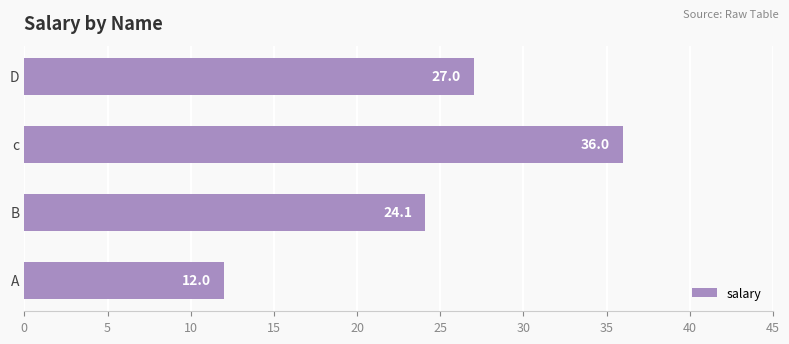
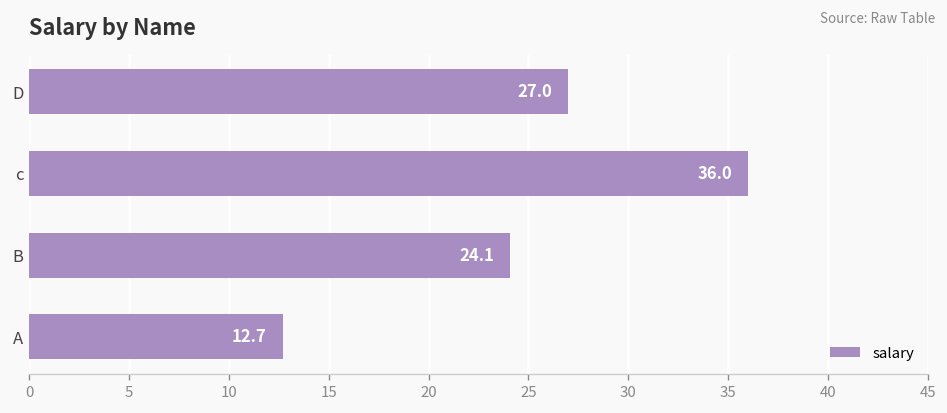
A: 12.0 -> 12.7
